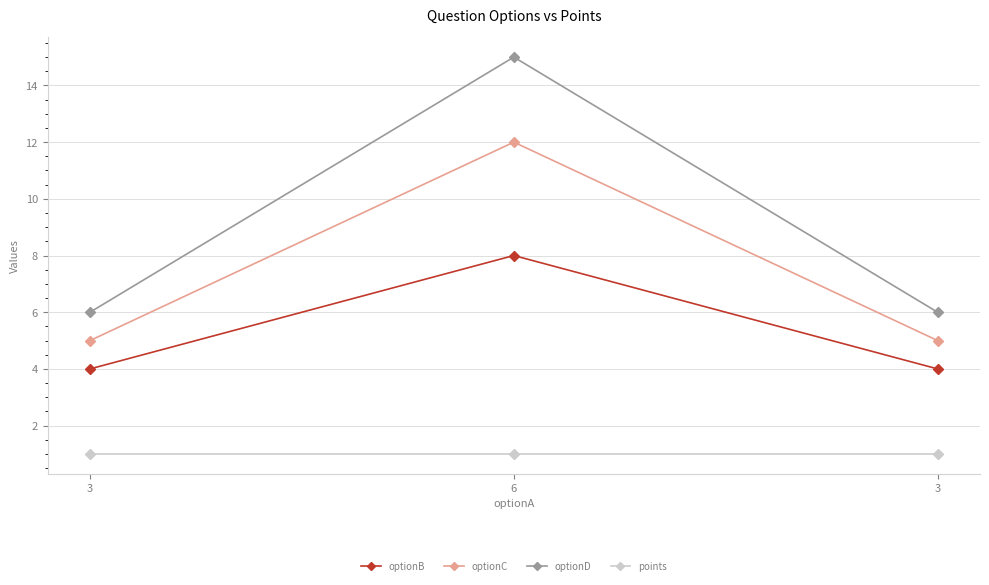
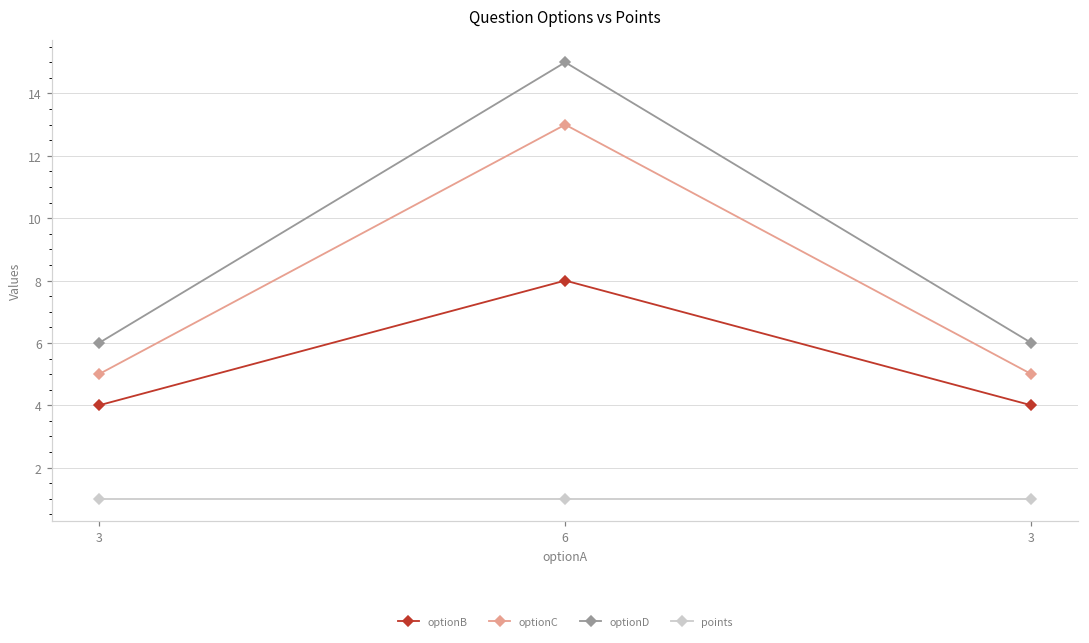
optionC, 6: 12 -> 13
